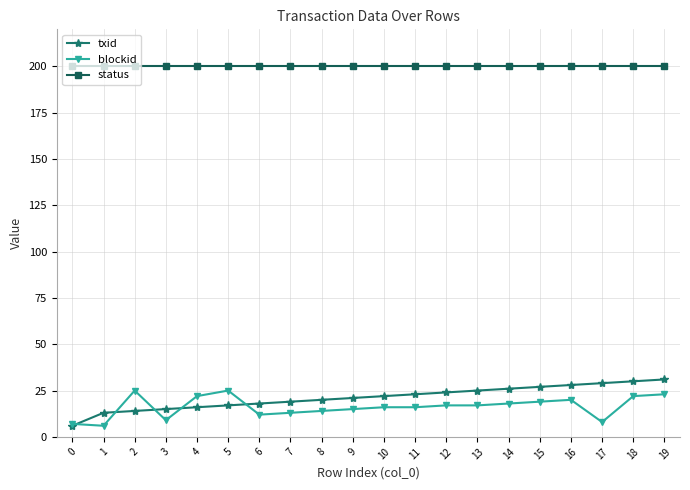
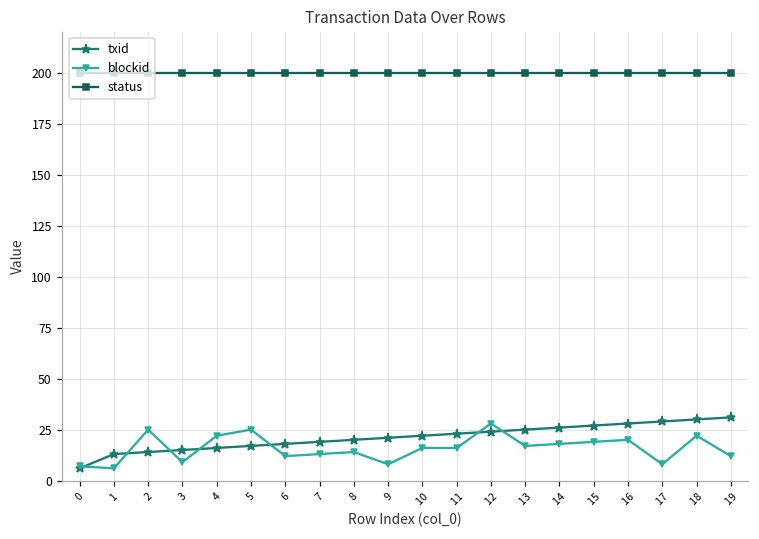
blockid, 9: 15 -> 8
blockid, 12: 17 -> 28
blockid, 19: 23 -> 12
